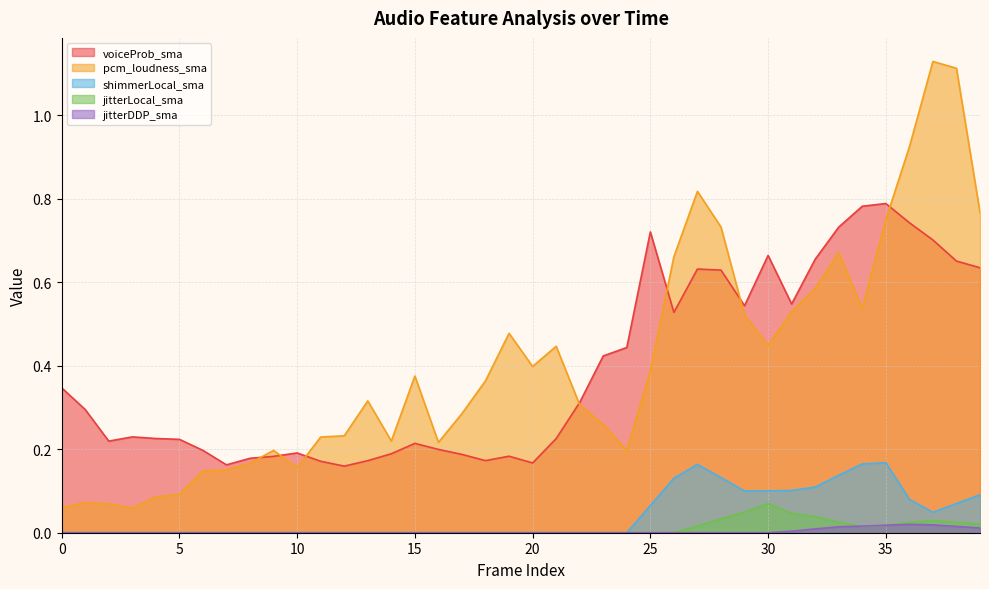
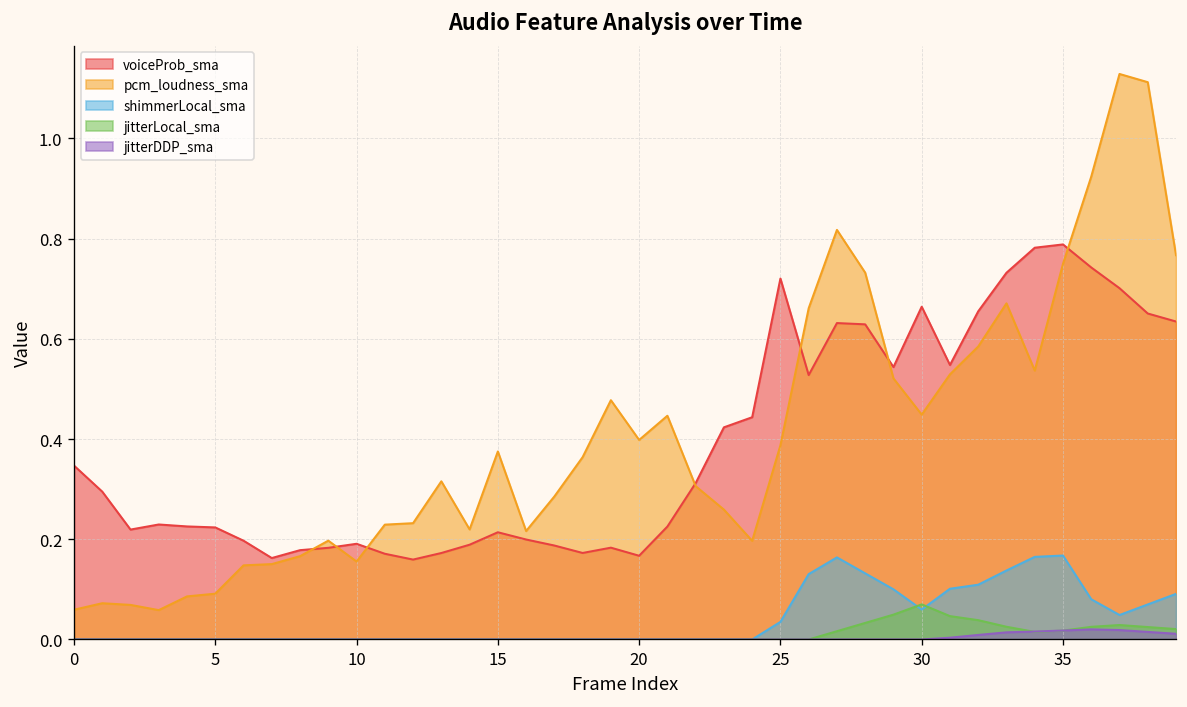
shimmerLocal_sma, 25: 0.07 -> 0.04
shimmerLocal_sma, 30: 0.10 -> 0.06
